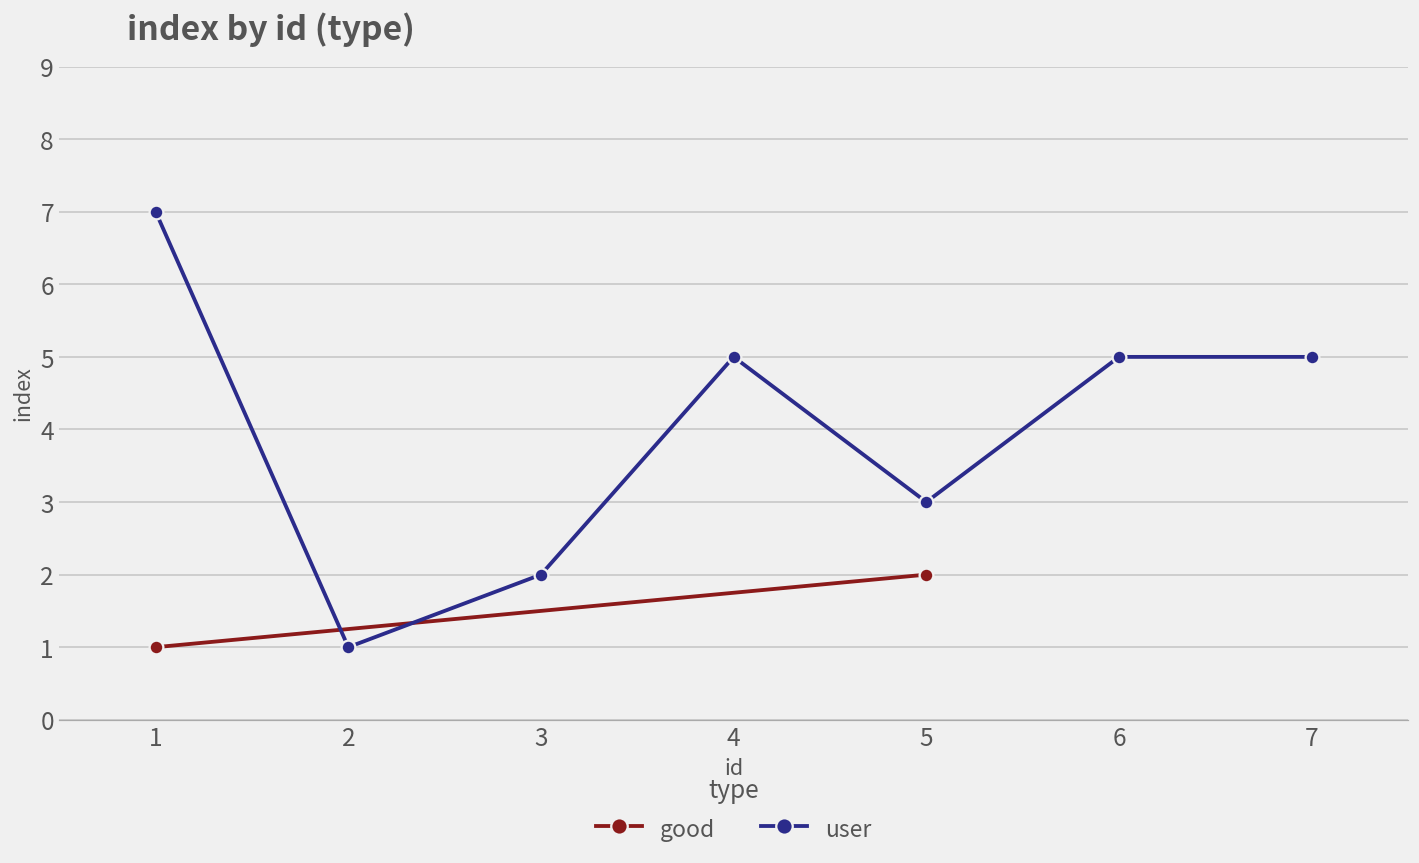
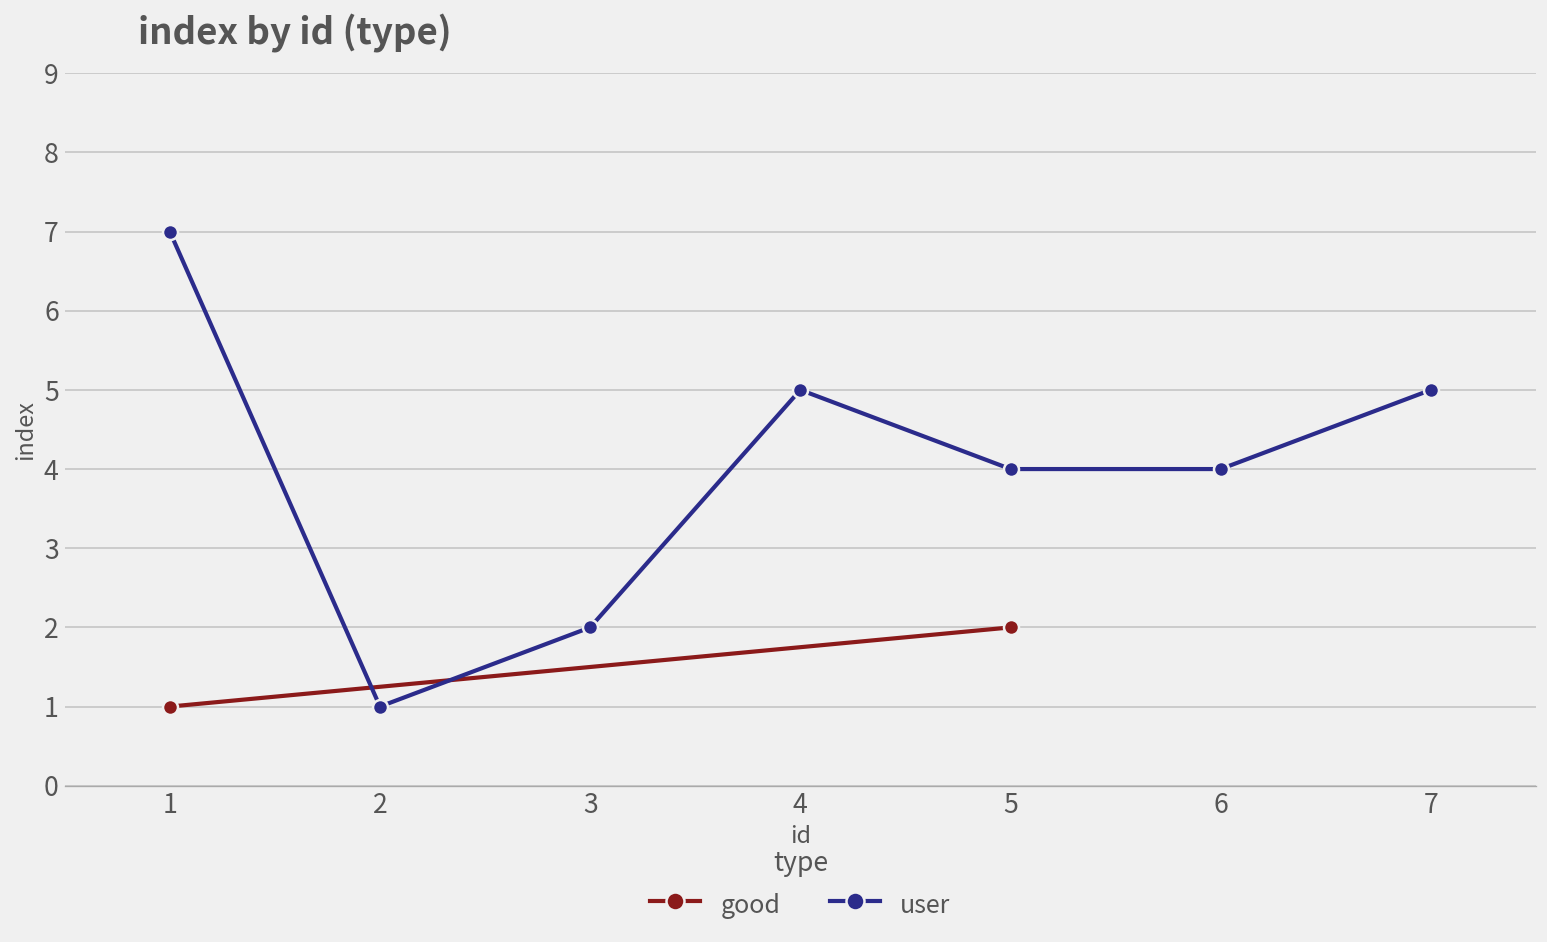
user, 5: 3 -> 4
user, 6: 5 -> 4
